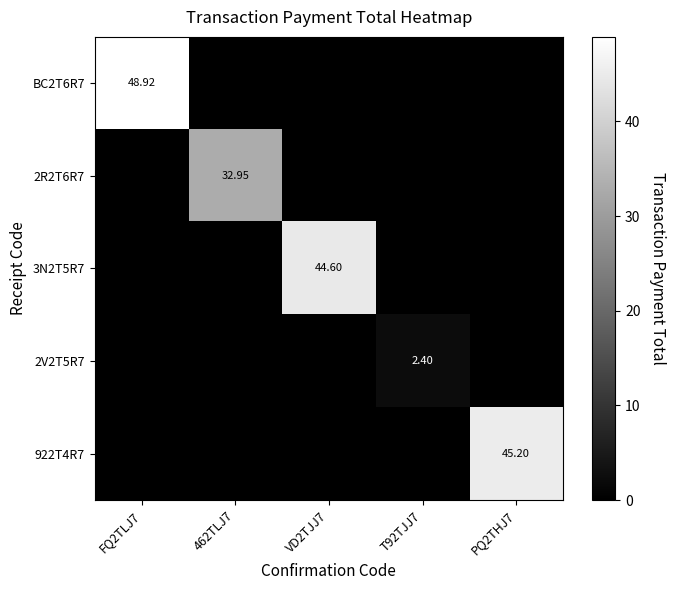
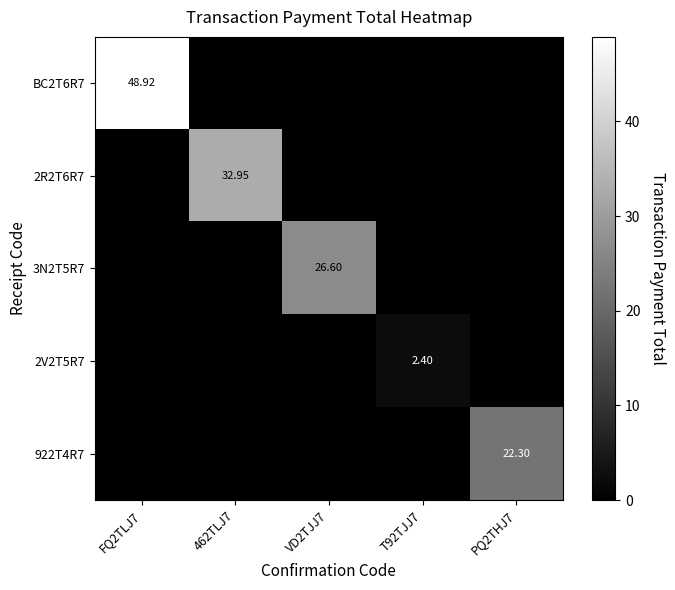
3N2T5R7, VD2TJJ7: 44.60 -> 26.60
922T4R7, PQ2THJ7: 45.20 -> 22.30
